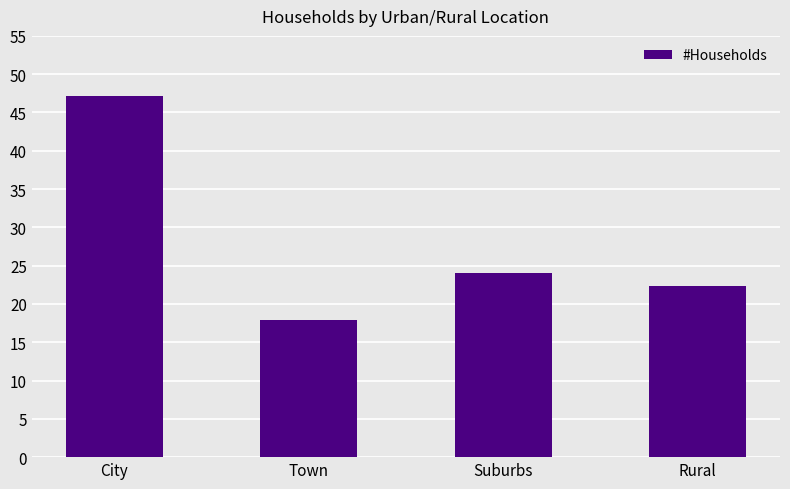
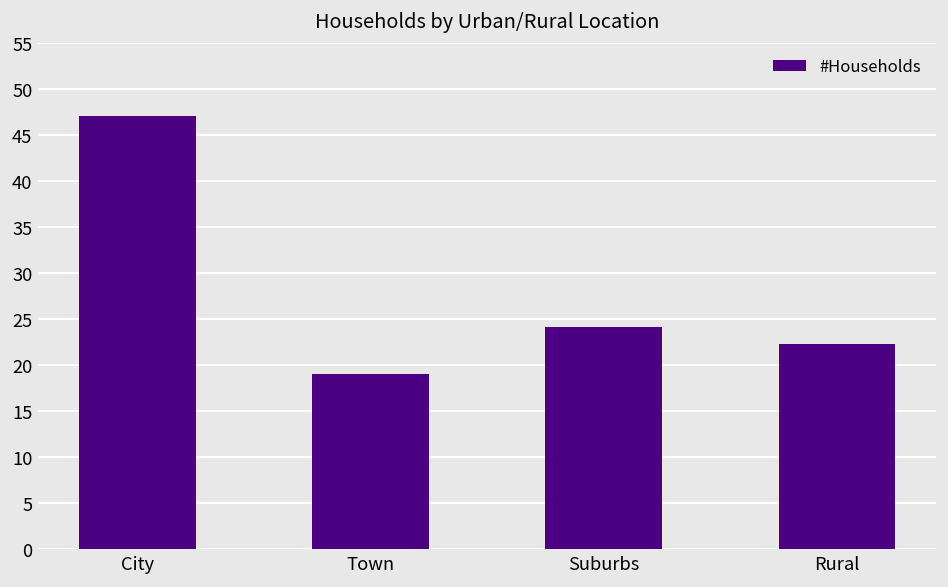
Town: 18 -> 19
